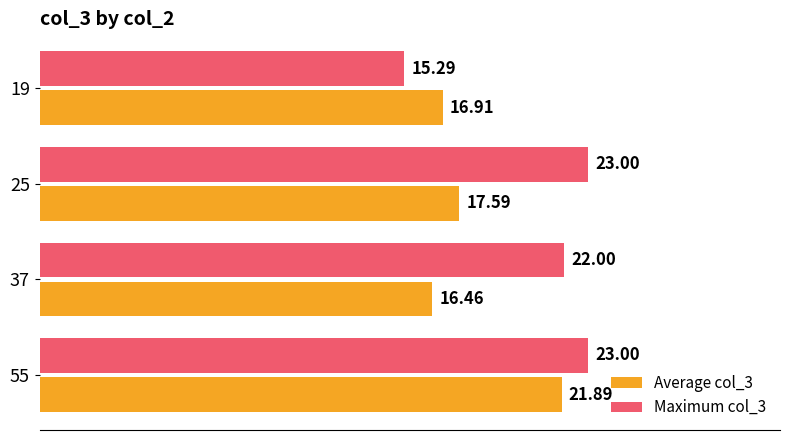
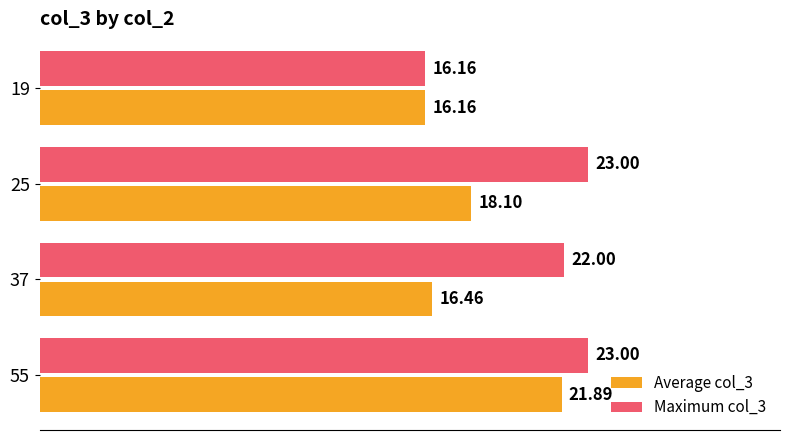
Maximum col_3, 19: 15.29 -> 16.16
Average col_3, 19: 16.91 -> 16.16
Average col_3, 25: 17.59 -> 18.10
